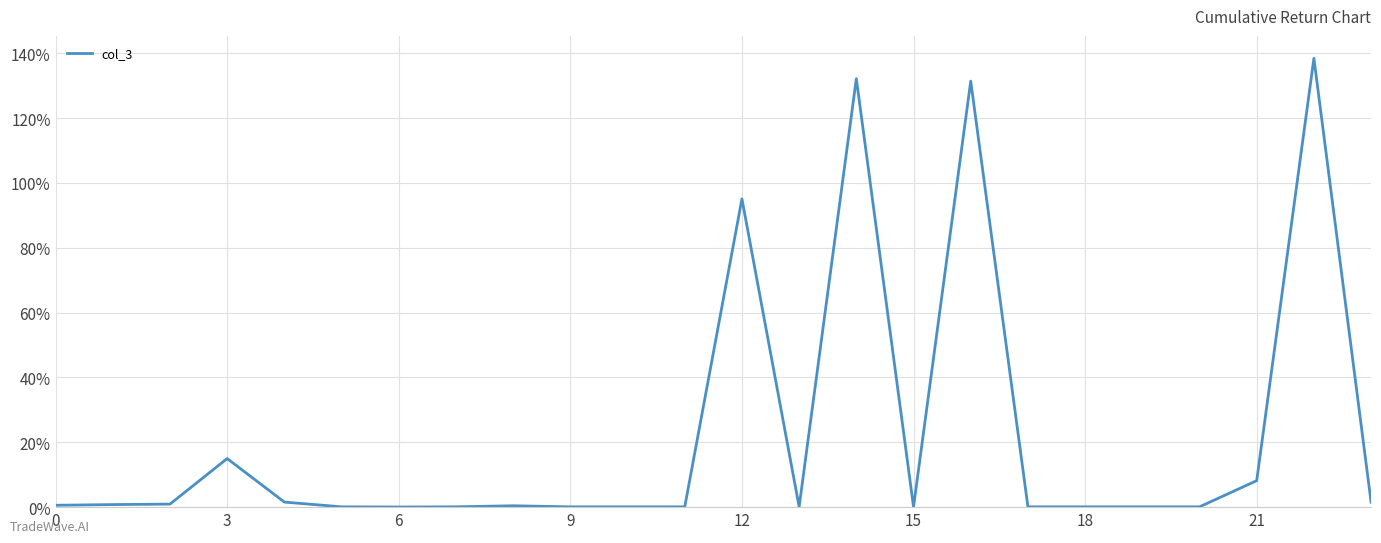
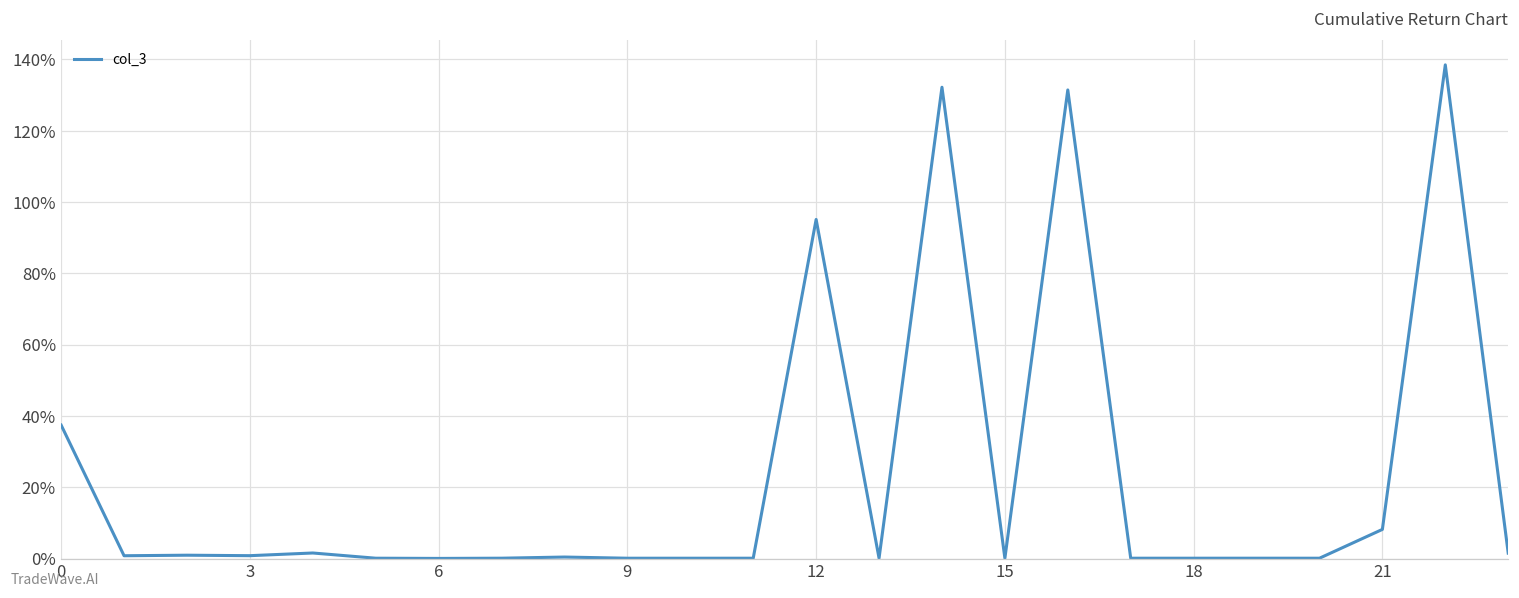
0: 1% -> 37%
3: 15% -> 1%
